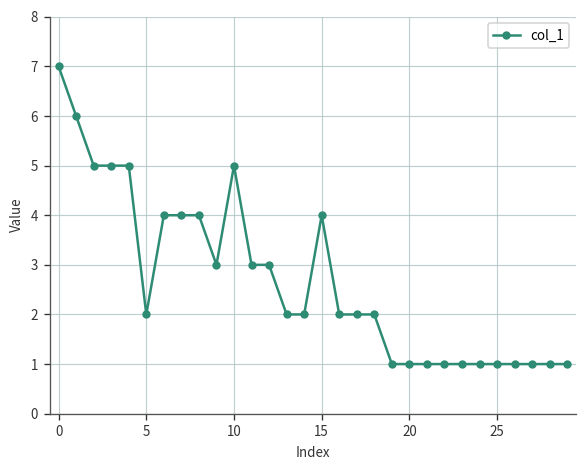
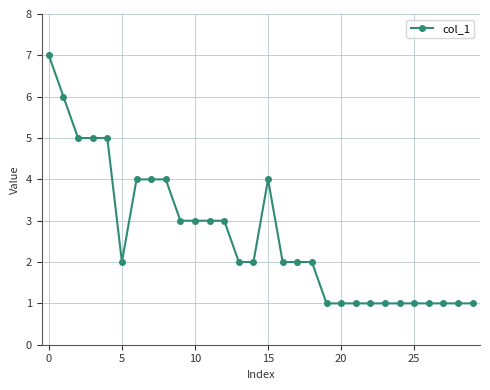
10: 5 -> 3
